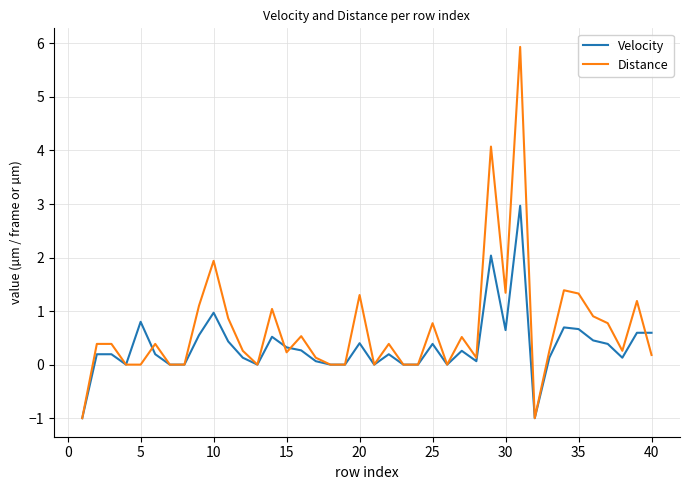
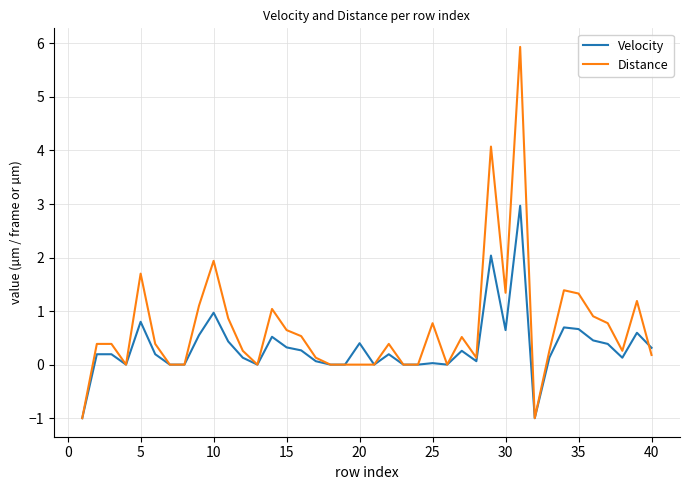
Distance, 5: 0.0 -> 1.7
Distance, 15: 0.2 -> 0.6
Distance, 20: 1.3 -> 0.0
Velocity, 25: 0.4 -> 0.0
Velocity, 40: 0.6 -> 0.3
